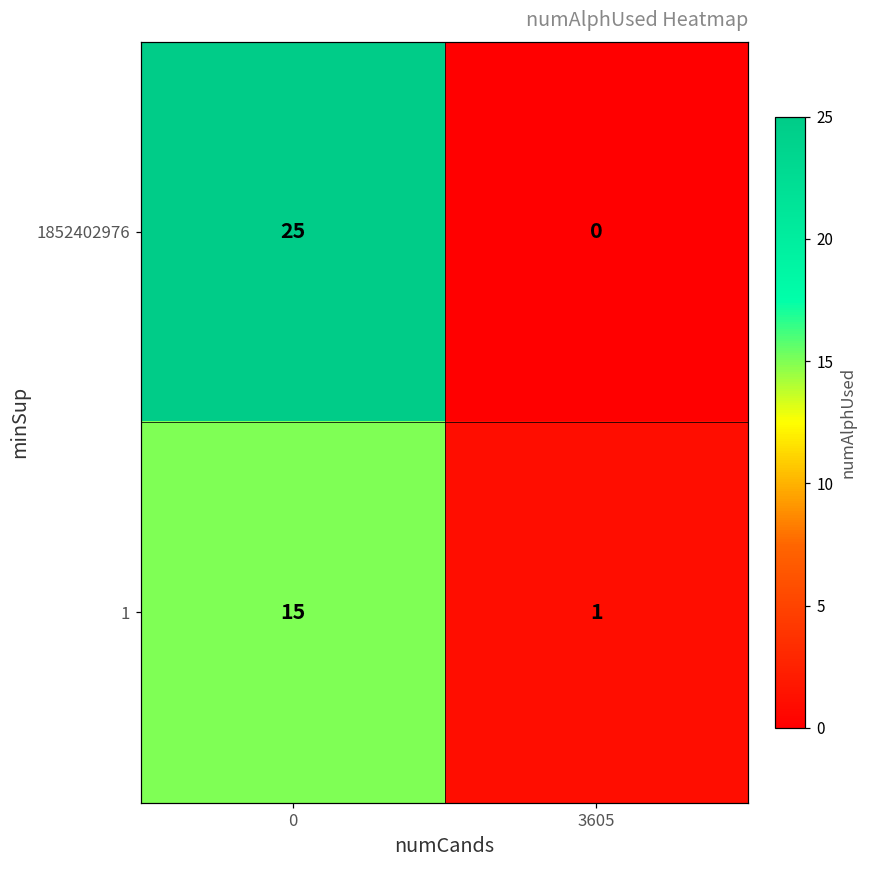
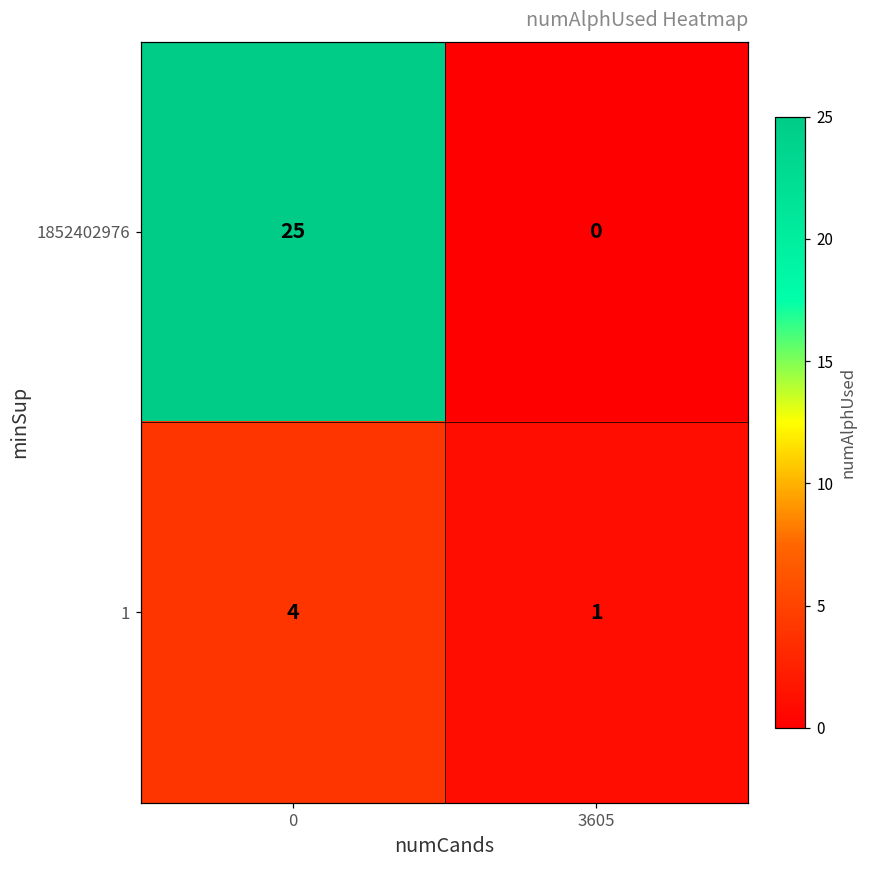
1, 0: 15 -> 4
